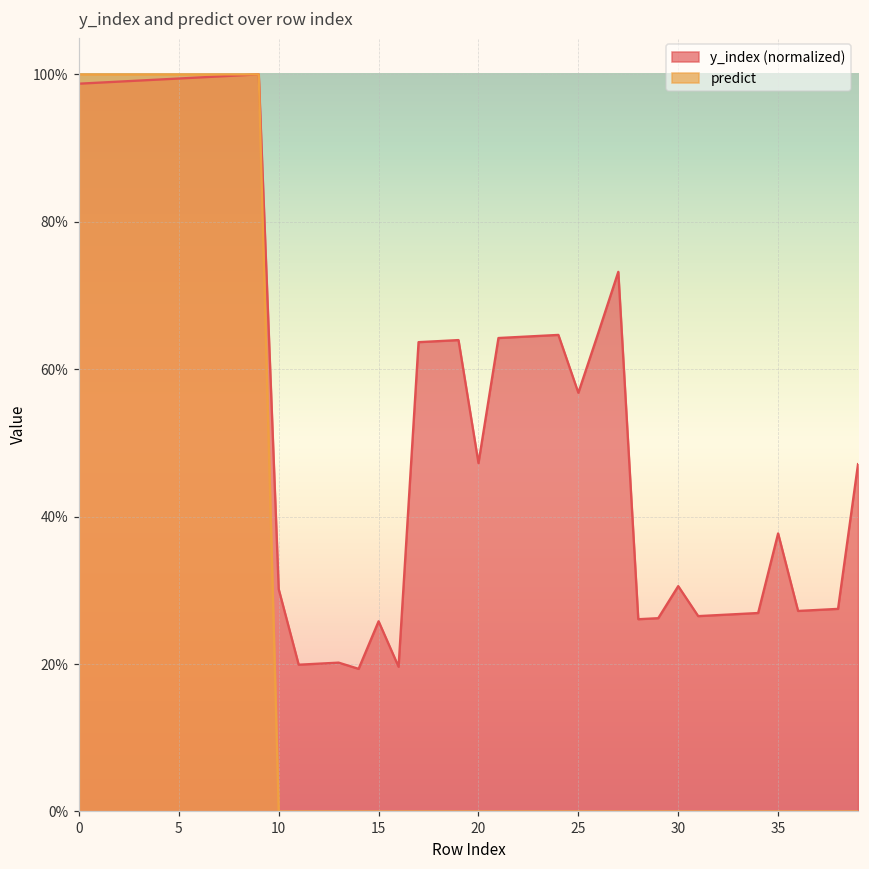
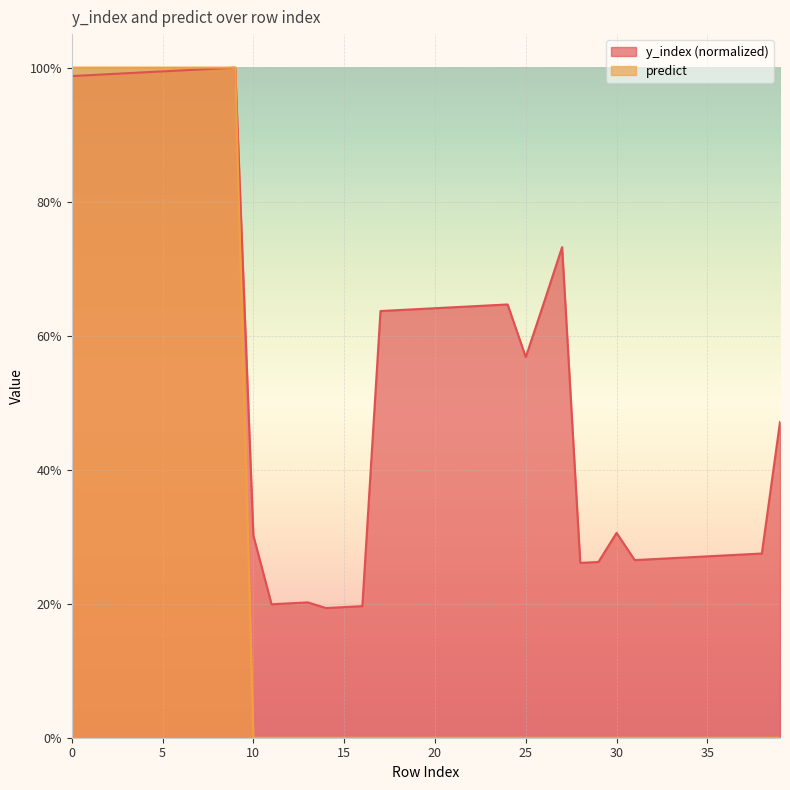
y_index (normalized), 15: 26% -> 19%
y_index (normalized), 20: 47% -> 64%
y_index (normalized), 35: 38% -> 27%
